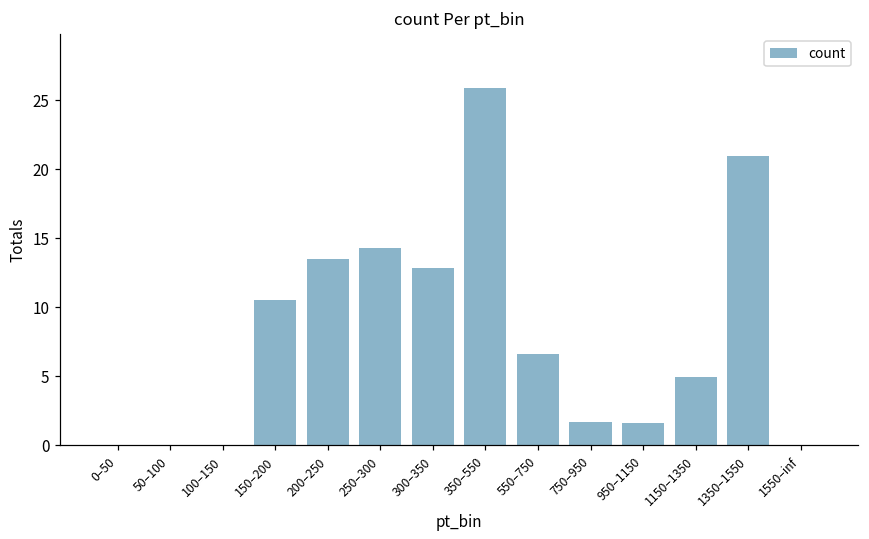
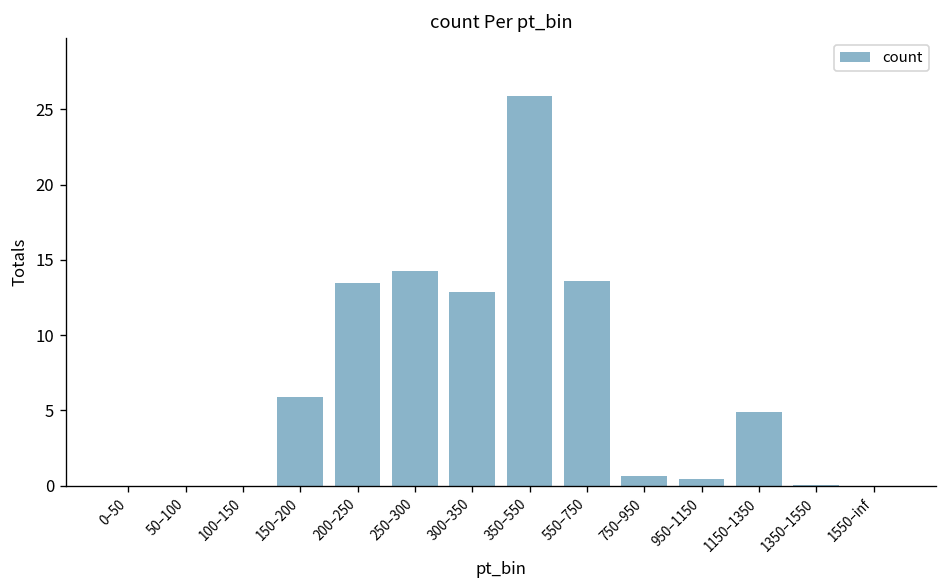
150–200: 10.6 -> 5.9
550–750: 6.6 -> 13.6
750–950: 1.7 -> 0.6
950–1150: 1.6 -> 0.4
1350–1550: 20.9 -> 0.0
